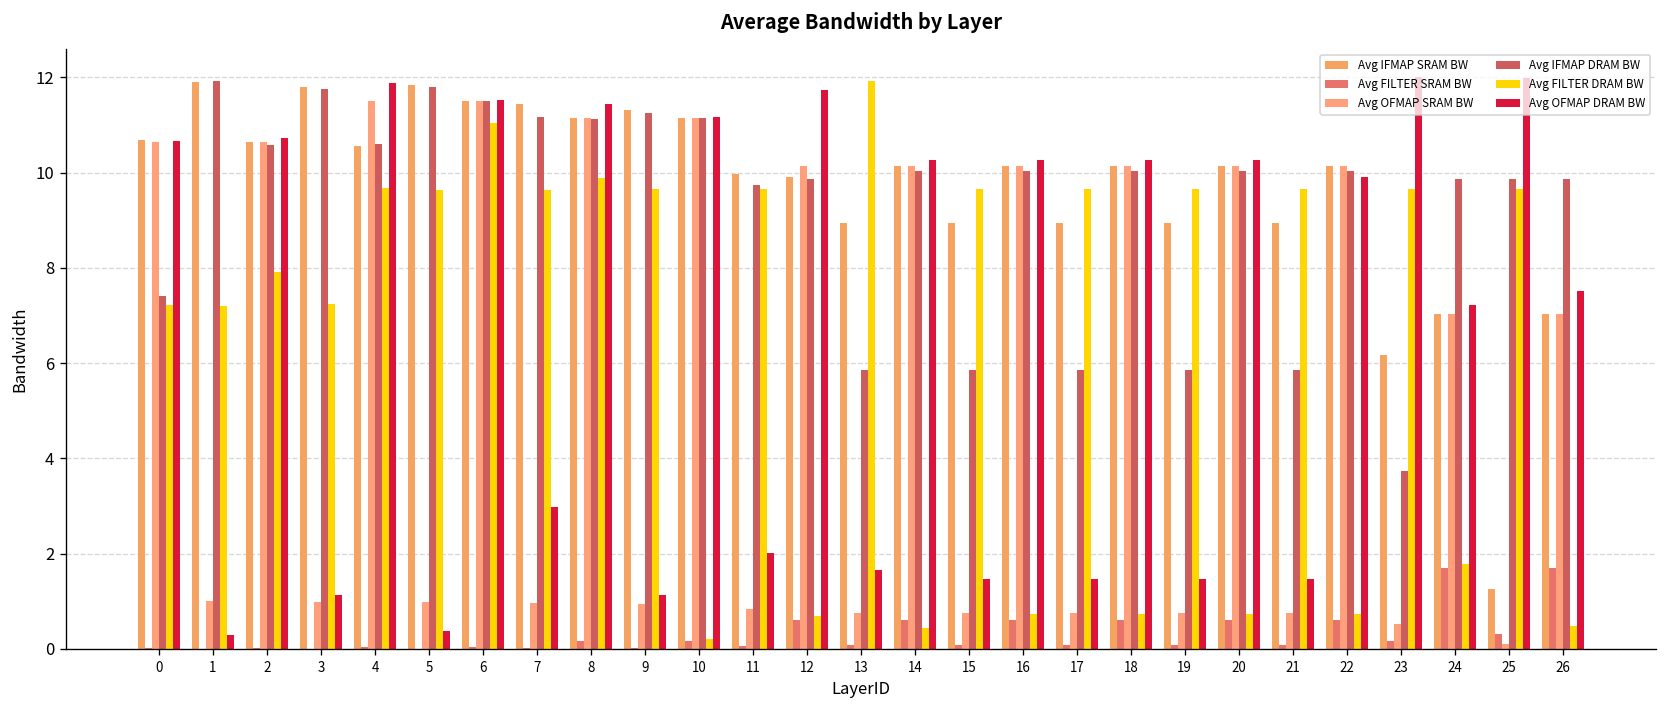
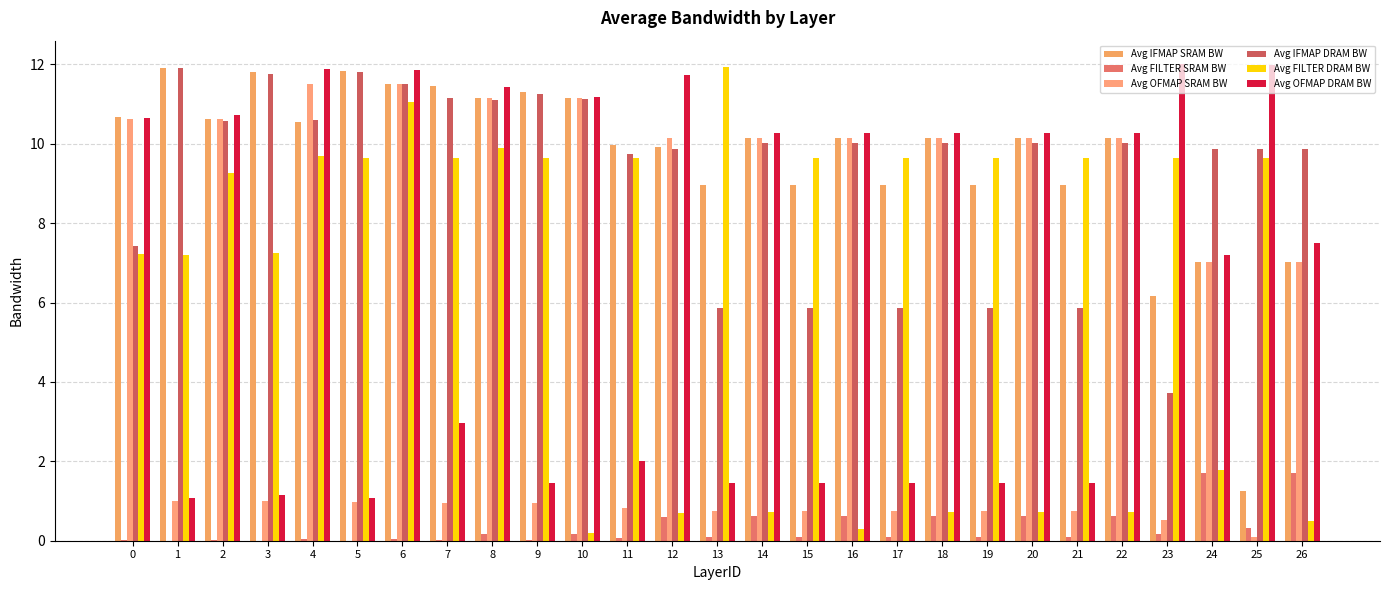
Avg OFMAP DRAM BW, 1: 0.3 -> 1.1
Avg FILTER DRAM BW, 2: 7.9 -> 9.3
Avg OFMAP DRAM BW, 5: 0.4 -> 1.1
Avg OFMAP DRAM BW, 6: 11.5 -> 11.9
Avg OFMAP DRAM BW, 9: 1.1 -> 1.5
Avg OFMAP DRAM BW, 13: 1.7 -> 1.5
Avg FILTER DRAM BW, 14: 0.4 -> 0.7
Avg FILTER DRAM BW, 16: 0.7 -> 0.3
Avg OFMAP DRAM BW, 22: 9.9 -> 10.3
